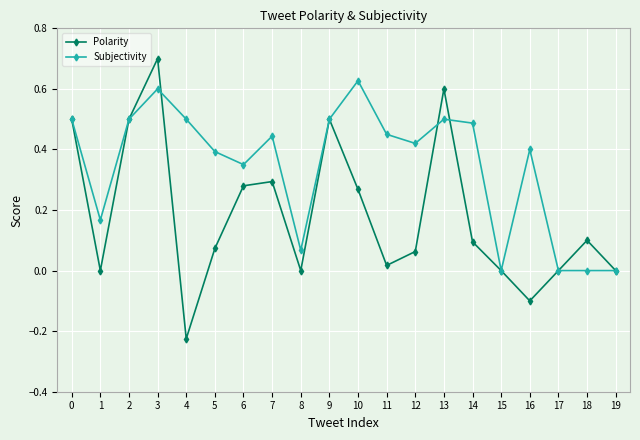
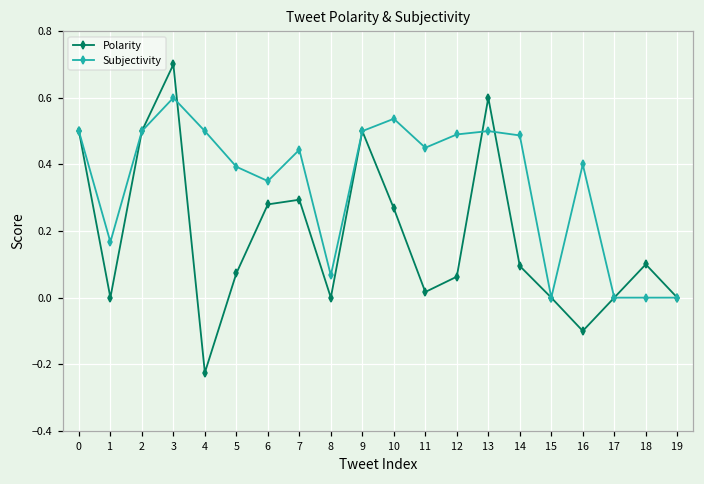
Subjectivity, 10: 0.63 -> 0.54
Subjectivity, 12: 0.42 -> 0.49
